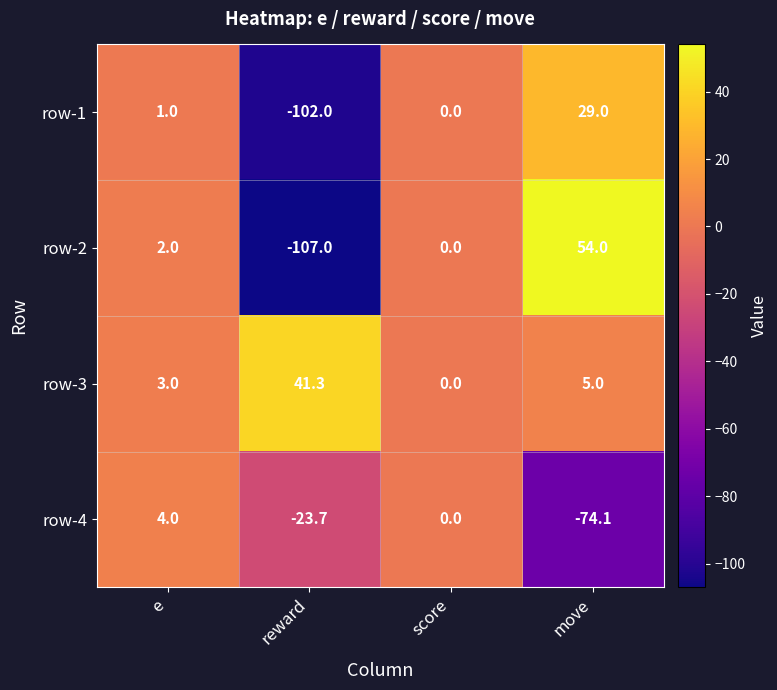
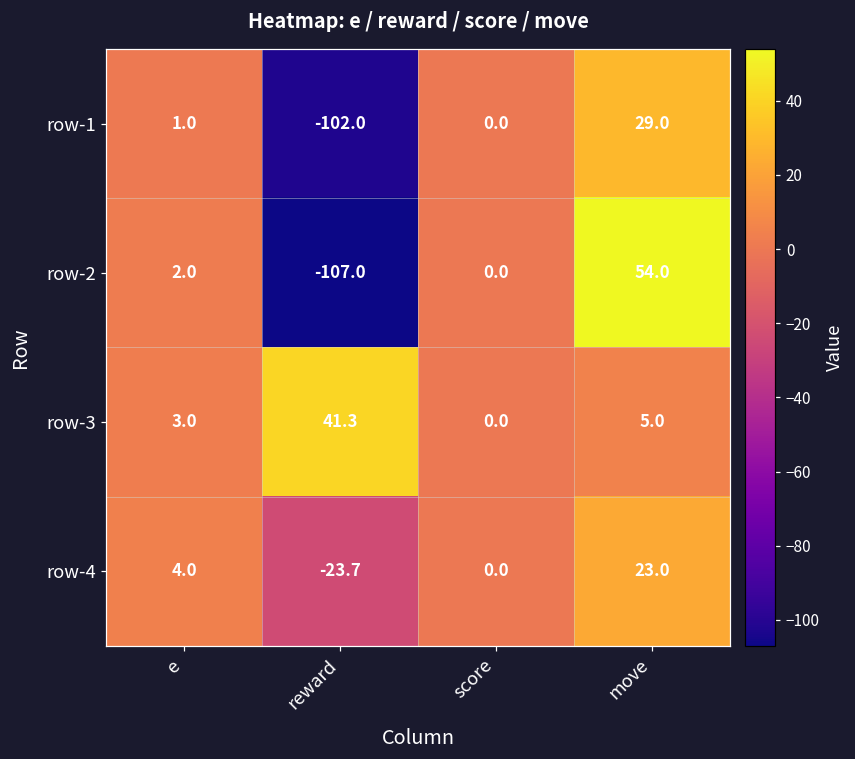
row-4, move: -74.1 -> 23.0
